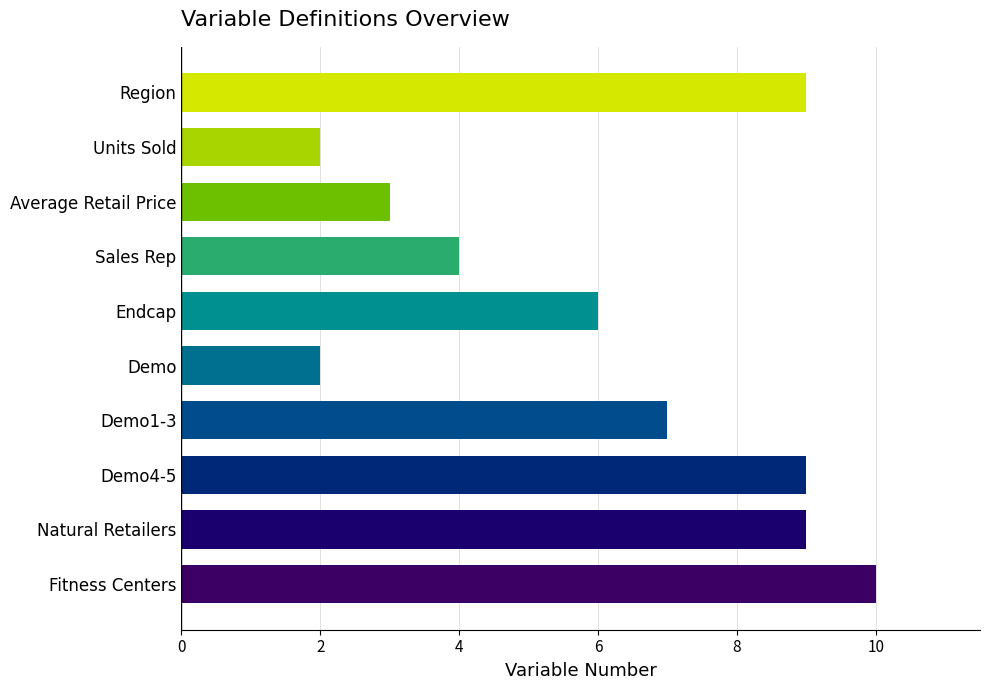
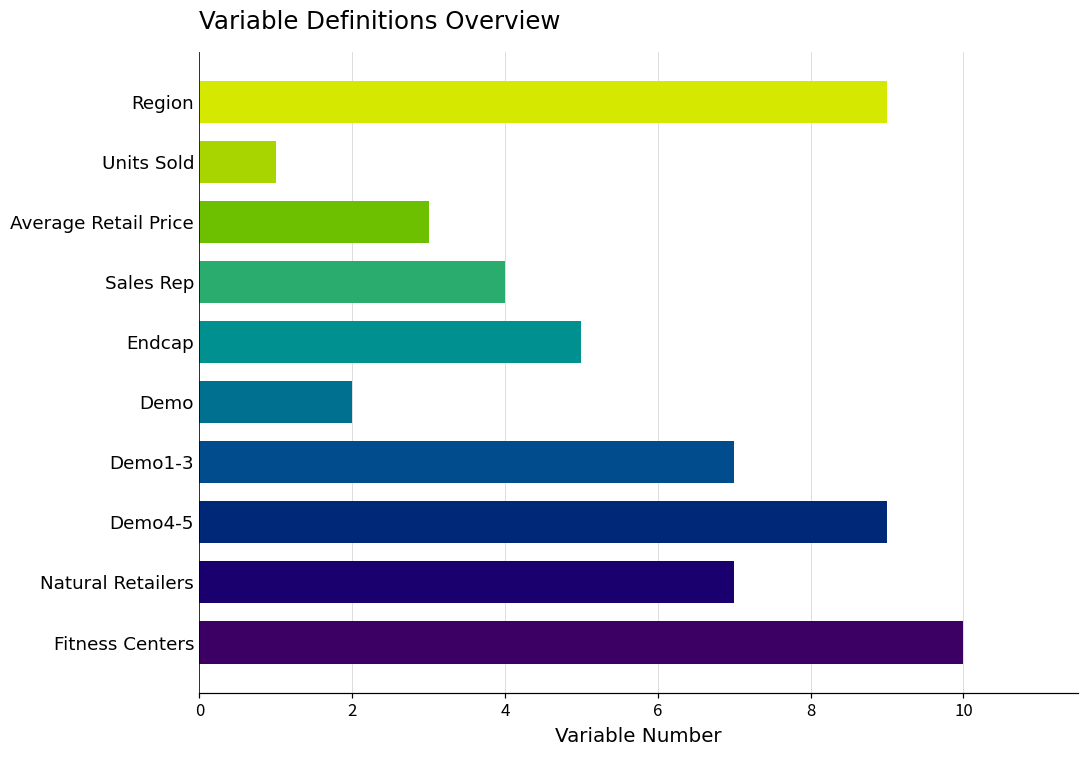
Units Sold: 2 -> 1
Endcap: 6 -> 5
Natural Retailers: 9 -> 7
